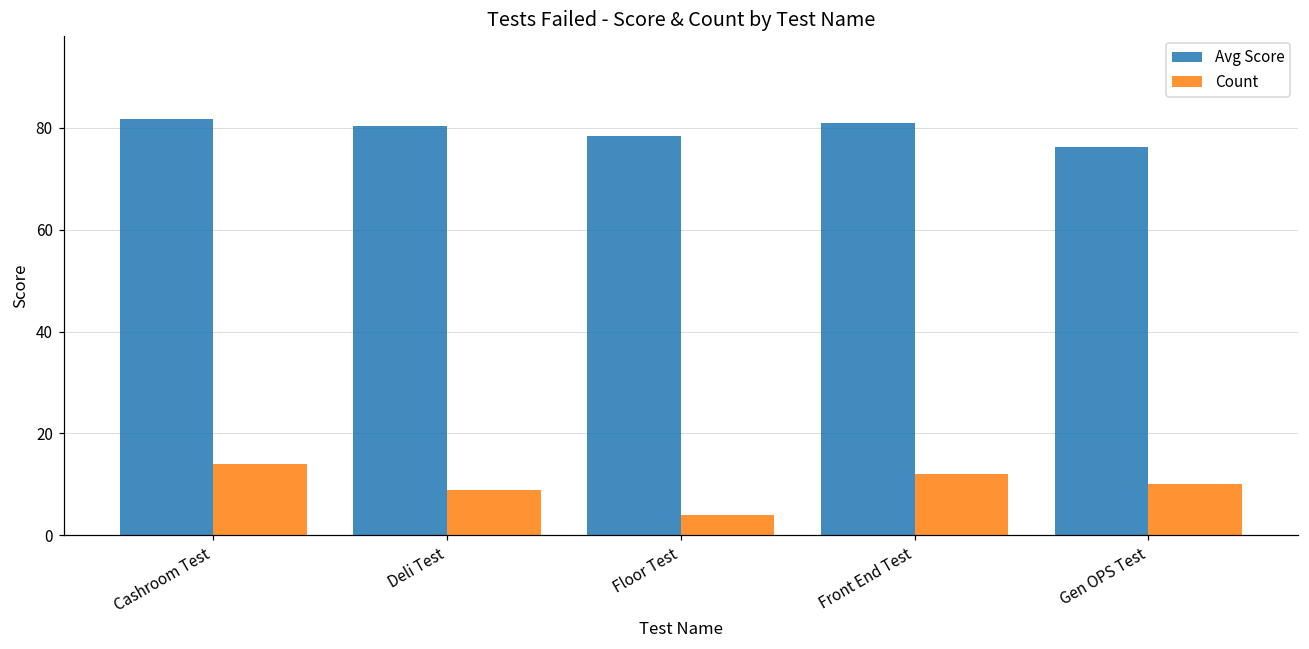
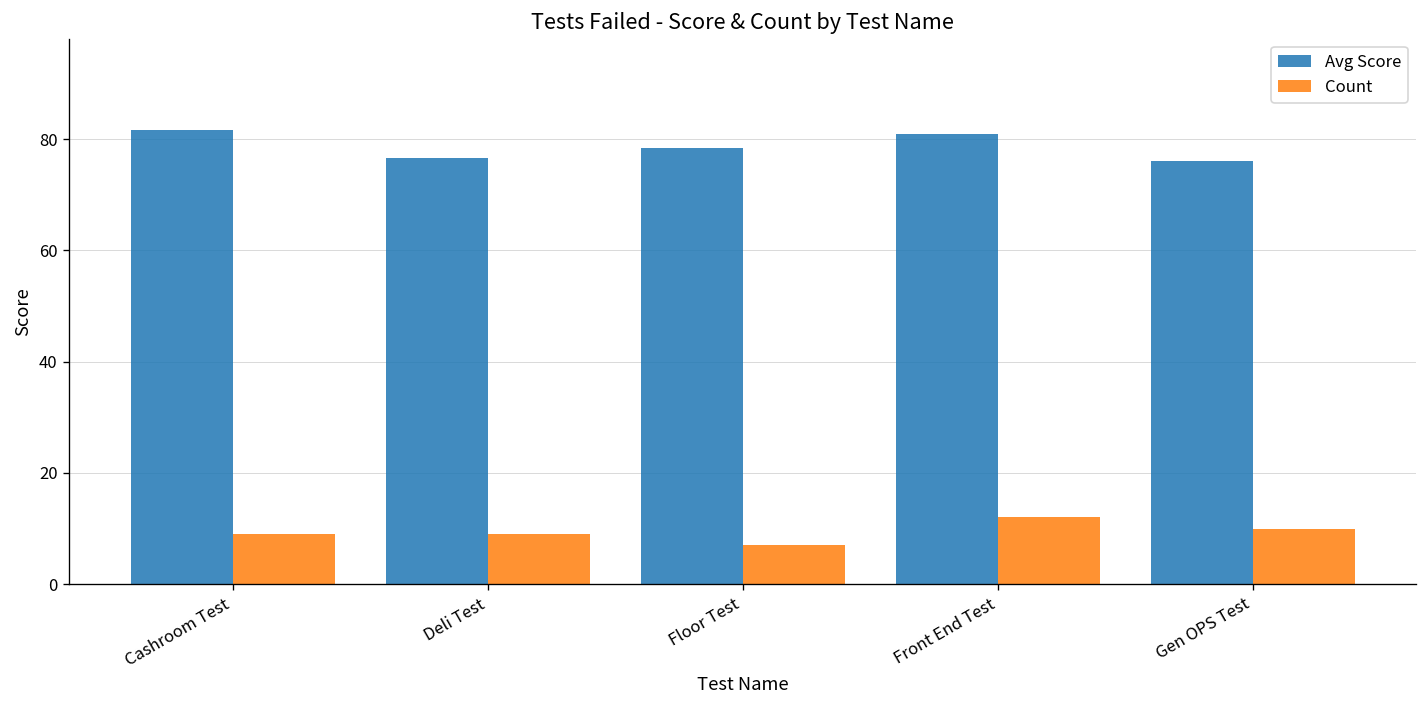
Count, Cashroom Test: 14 -> 9
Avg Score, Deli Test: 80 -> 77
Count, Floor Test: 4 -> 7
